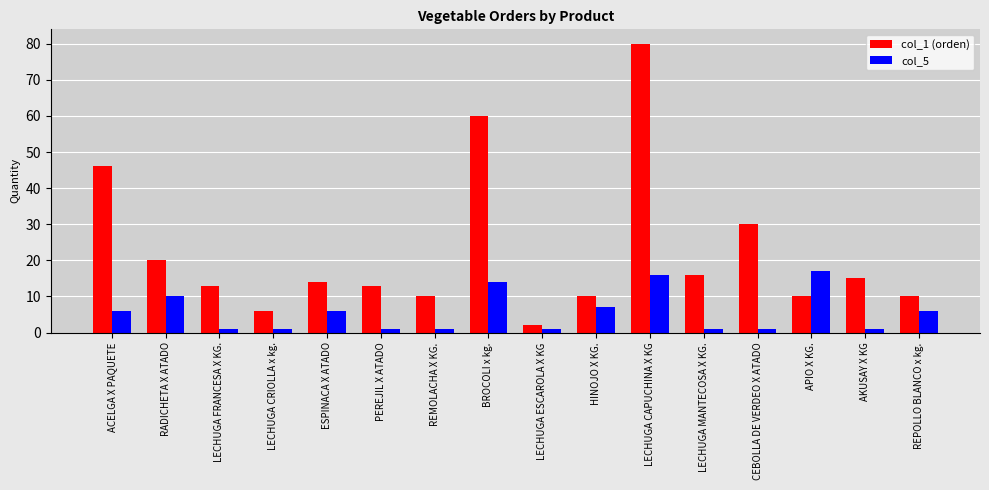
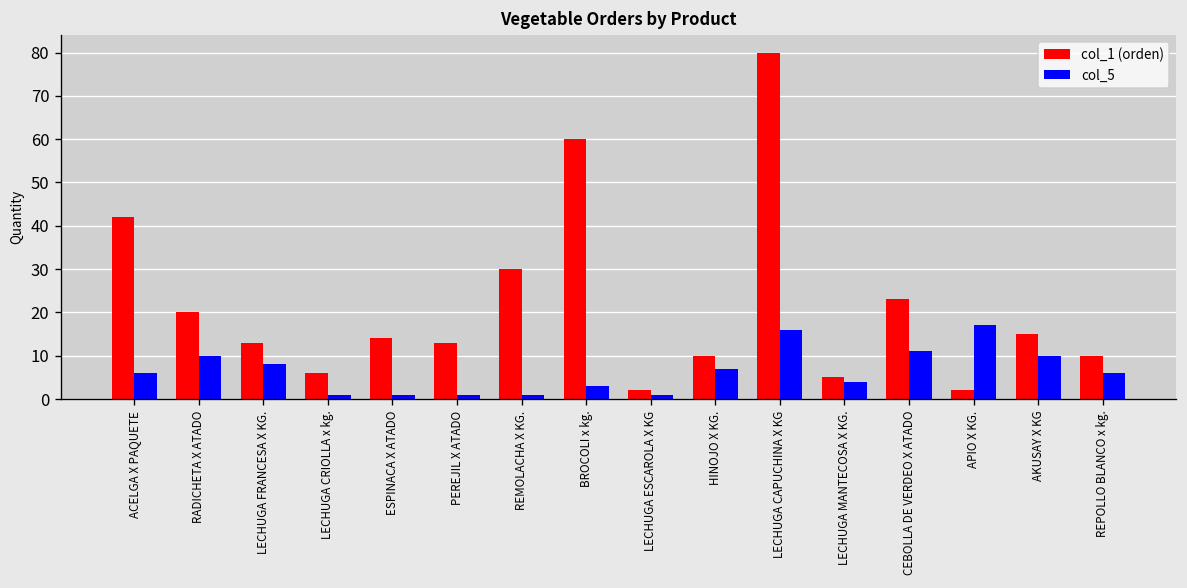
col_1 (orden), ACELGA X PAQUETE: 46 -> 42
col_5, LECHUGA FRANCESA X KG.: 1 -> 8
col_5, ESPINACA X ATADO: 6 -> 1
col_1 (orden), REMOLACHA X KG.: 10 -> 30
col_5, BROCOLI x kg.: 14 -> 3
col_1 (orden), LECHUGA MANTECOSA X KG.: 16 -> 5
col_5, LECHUGA MANTECOSA X KG.: 1 -> 4
col_1 (orden), CEBOLLA DE VERDEO X ATADO: 30 -> 23
col_5, CEBOLLA DE VERDEO X ATADO: 1 -> 11
col_1 (orden), APIO X KG.: 10 -> 2
col_5, AKUSAY X KG: 1 -> 10
